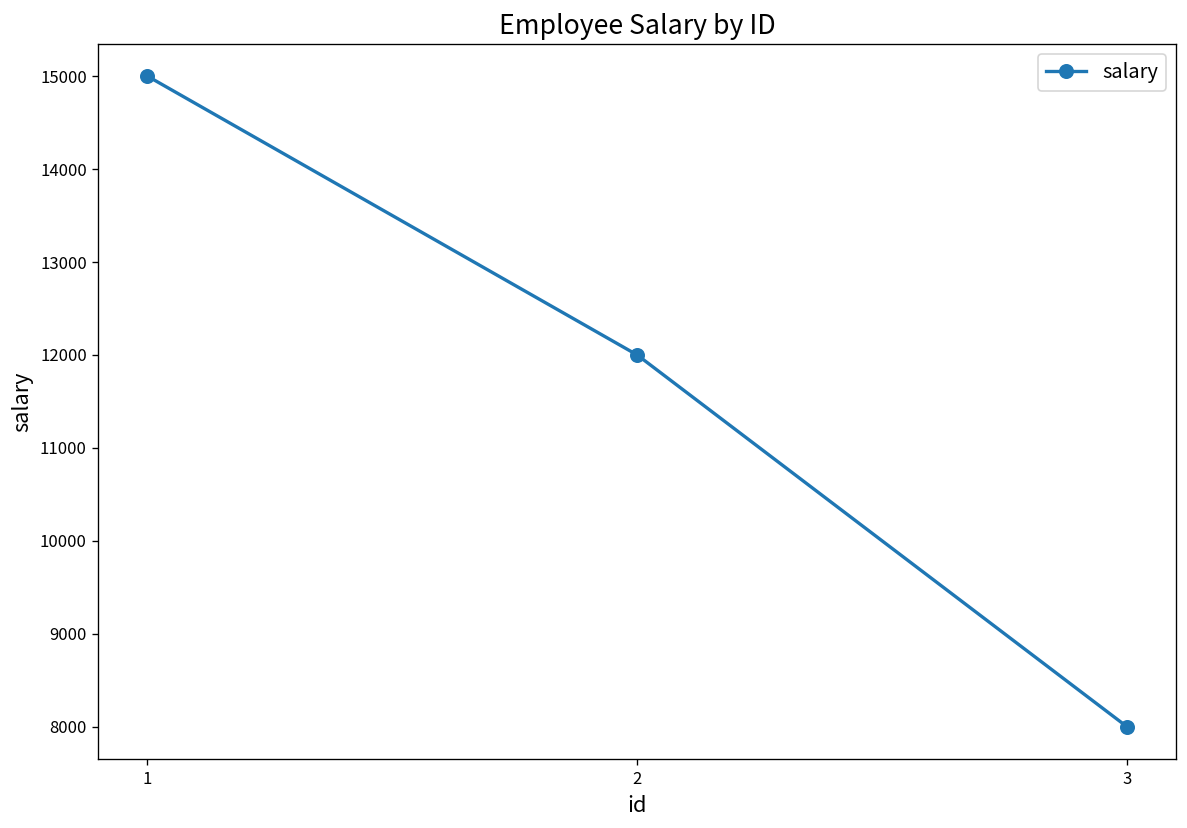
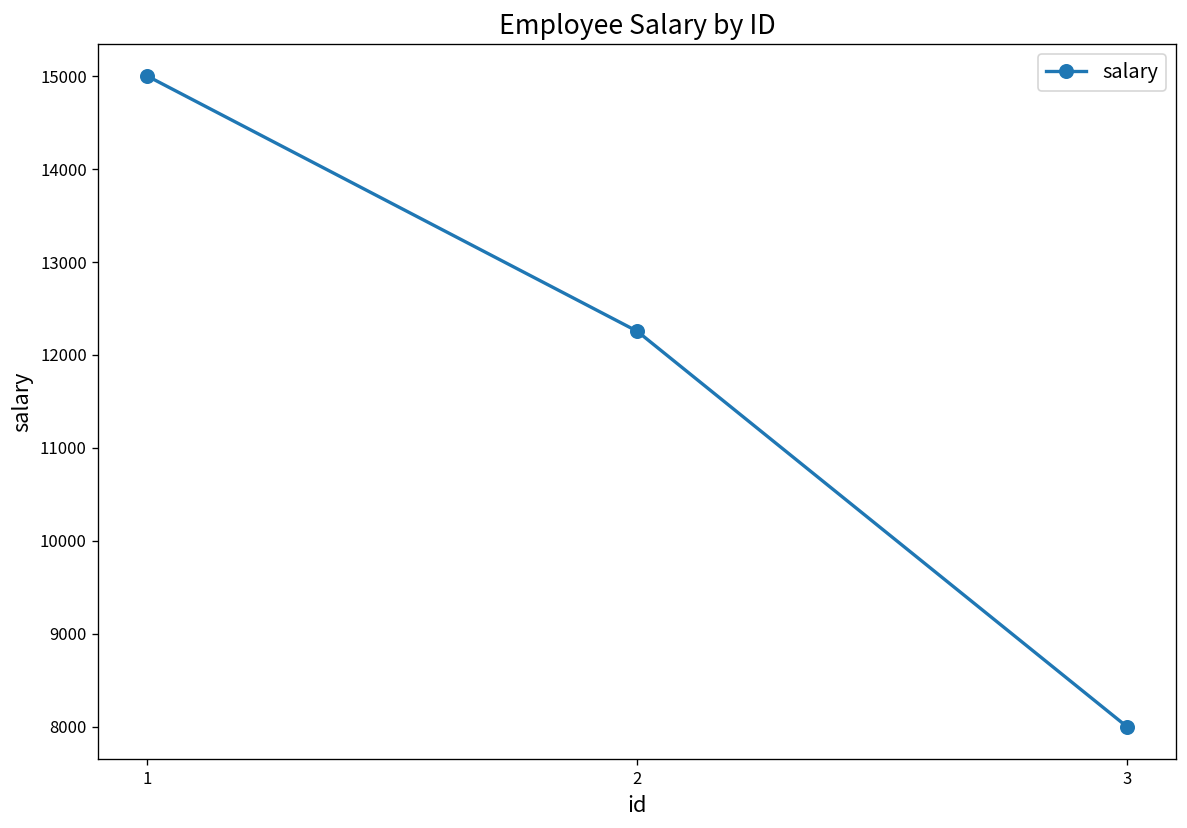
2: 12000 -> 12300
